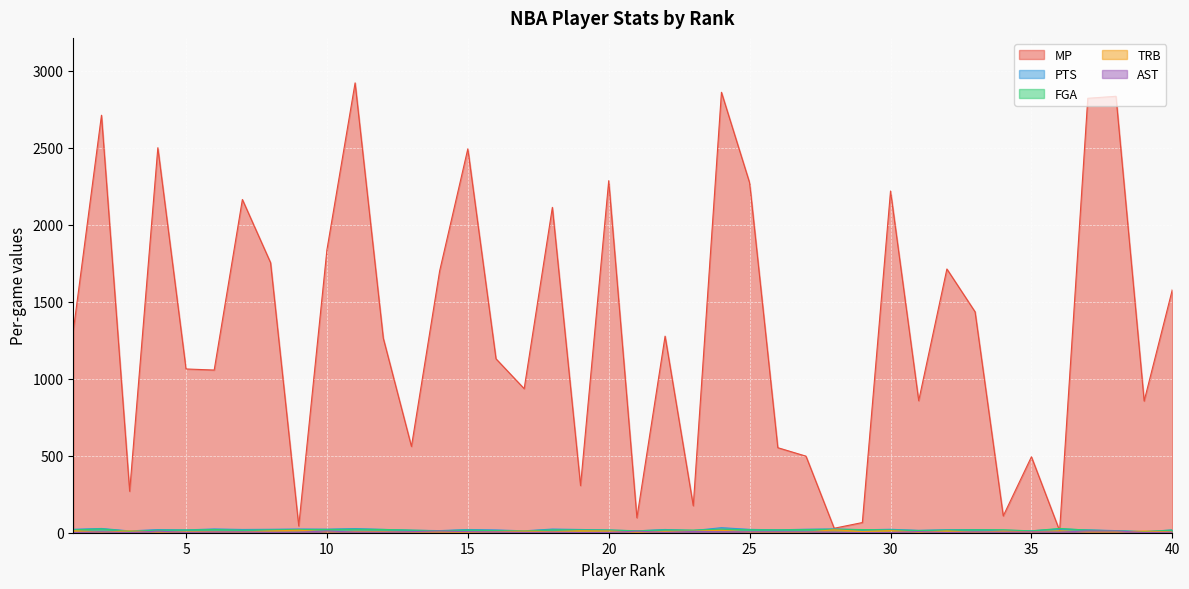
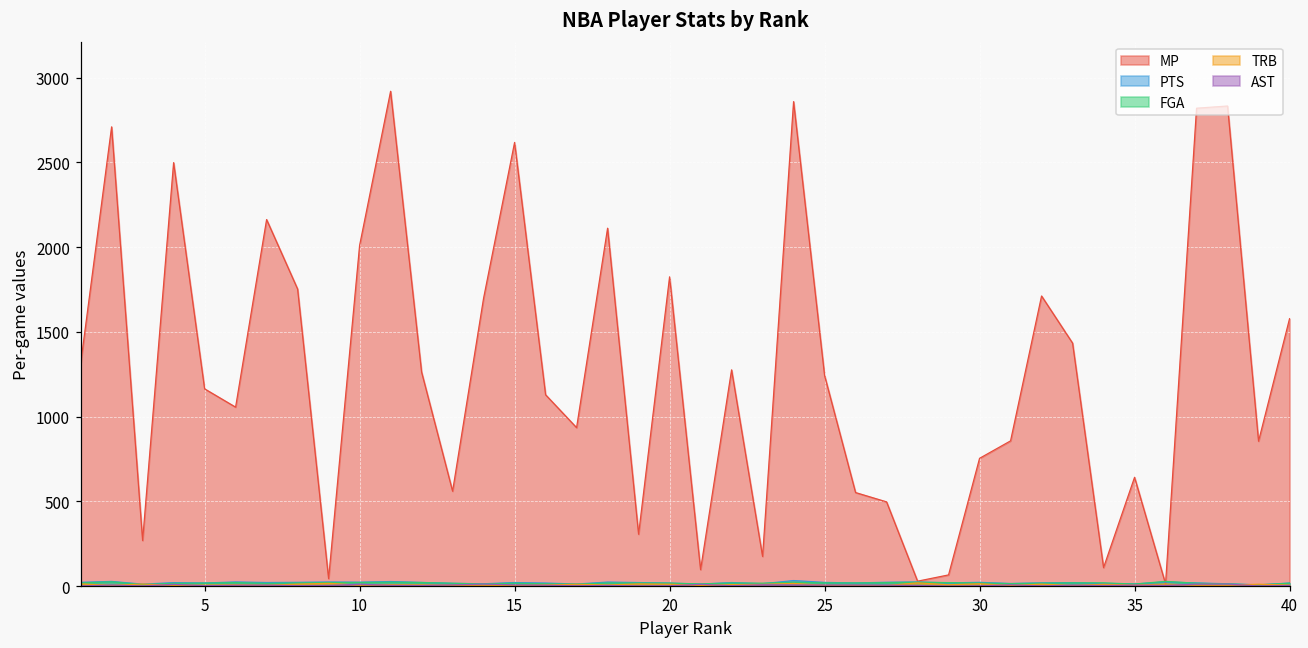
MP, 5: 1060 -> 1160
MP, 10: 1840 -> 2010
MP, 15: 2490 -> 2620
MP, 20: 2290 -> 1830
MP, 25: 2270 -> 1240
MP, 30: 2220 -> 750
MP, 35: 490 -> 640
